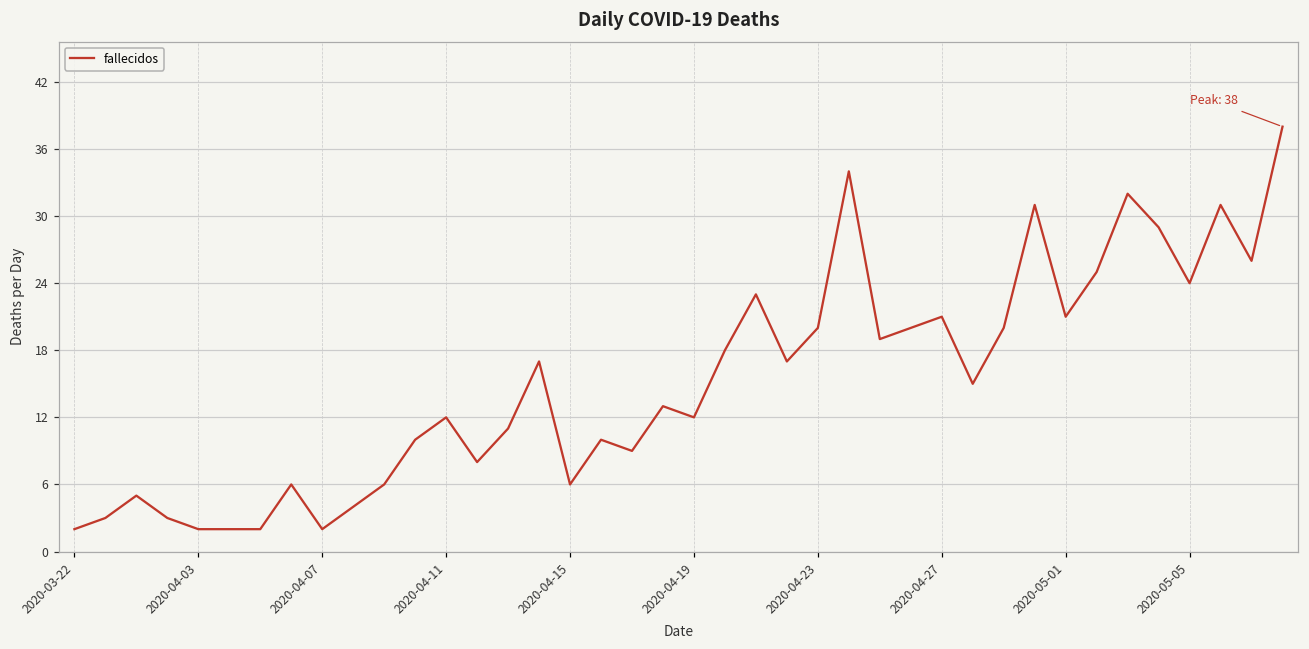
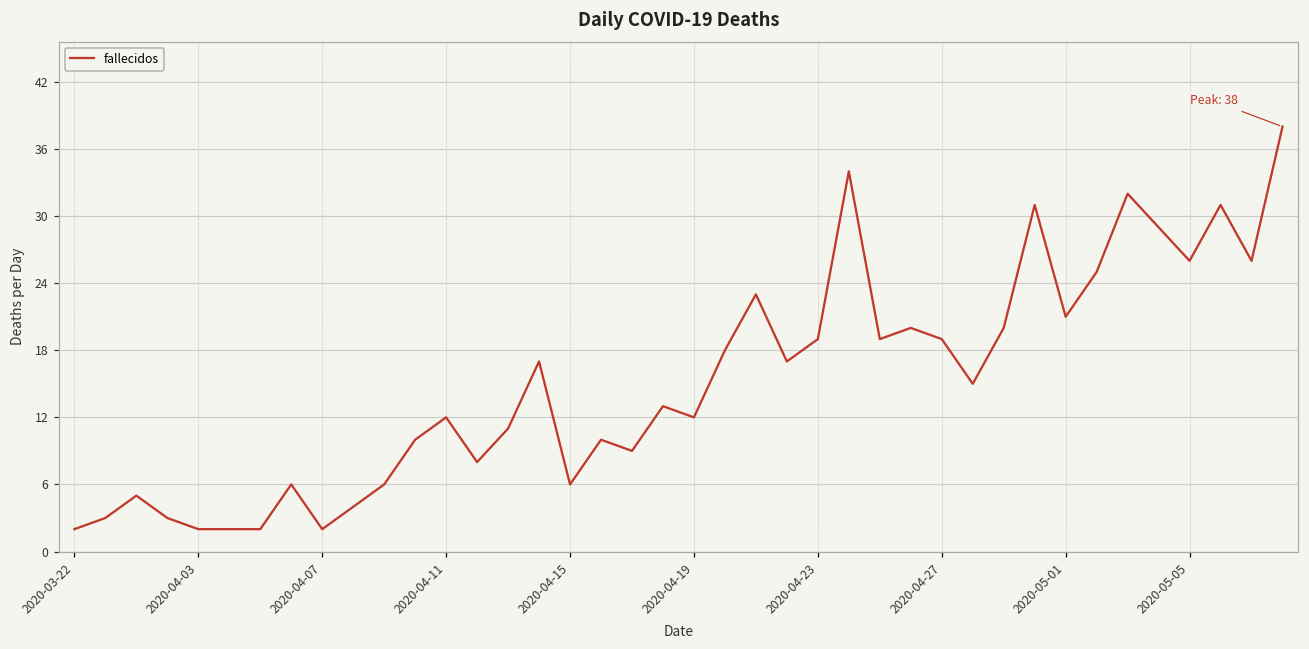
2020-04-23: 20 -> 19
2020-04-27: 21 -> 19
2020-05-05: 24 -> 26
